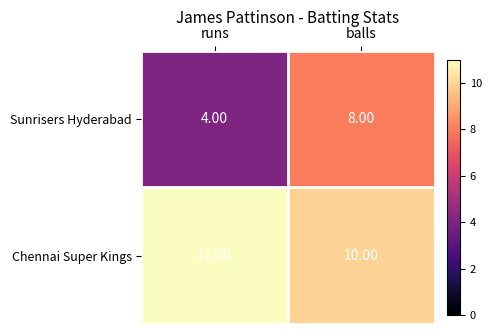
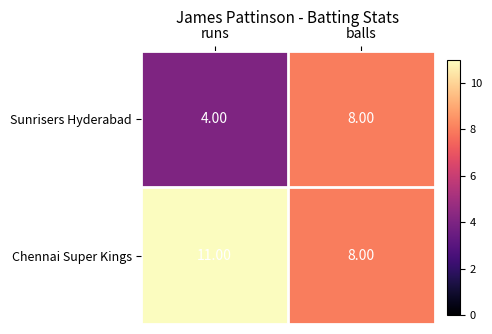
Chennai Super Kings, balls: 10.00 -> 8.00
